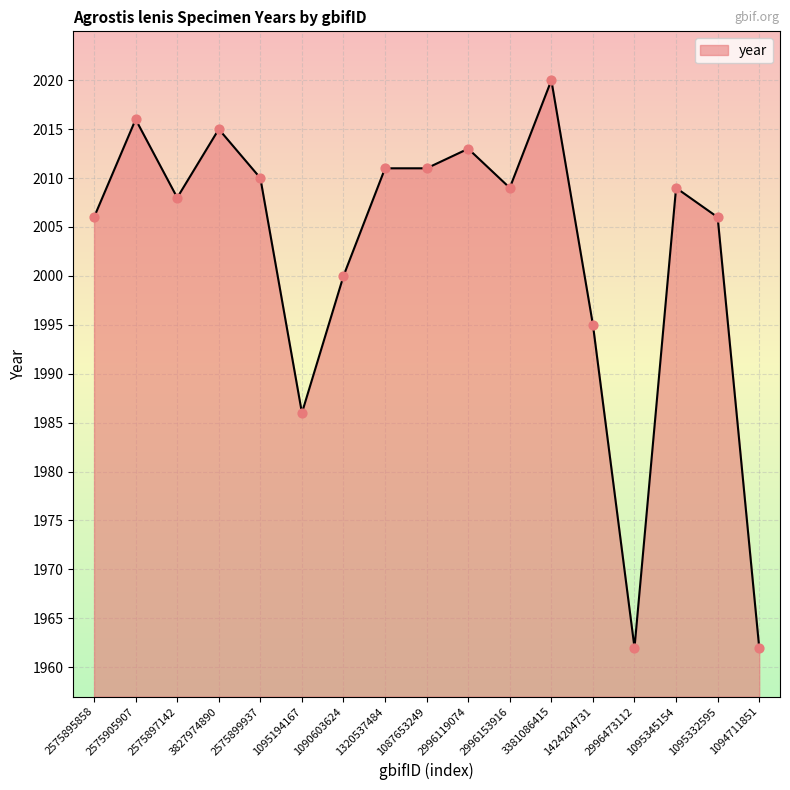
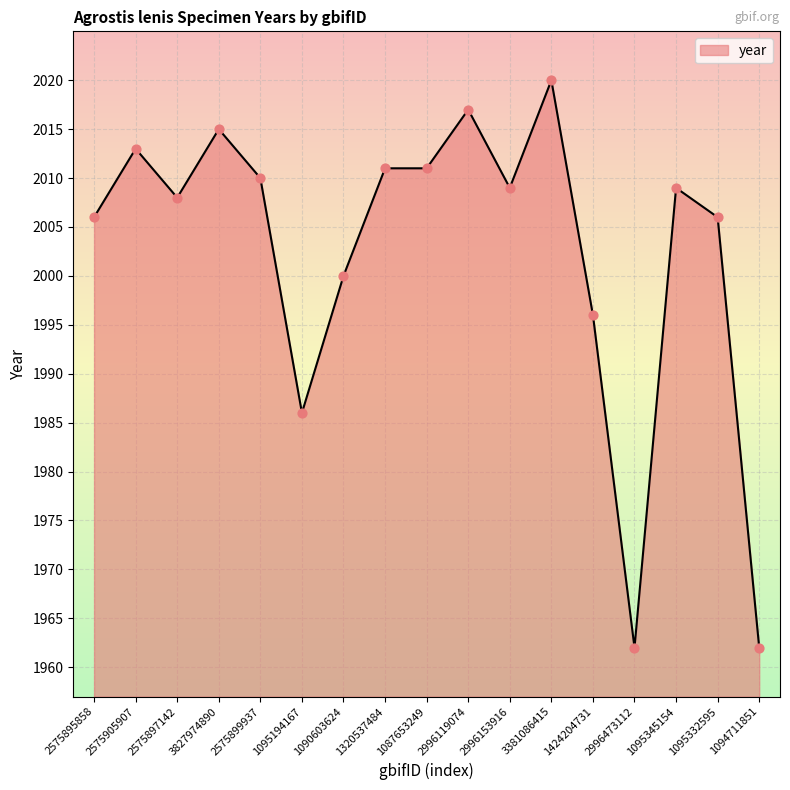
2575905907: 2016 -> 2013
2996119074: 2013 -> 2017
1424204731: 1995 -> 1996
